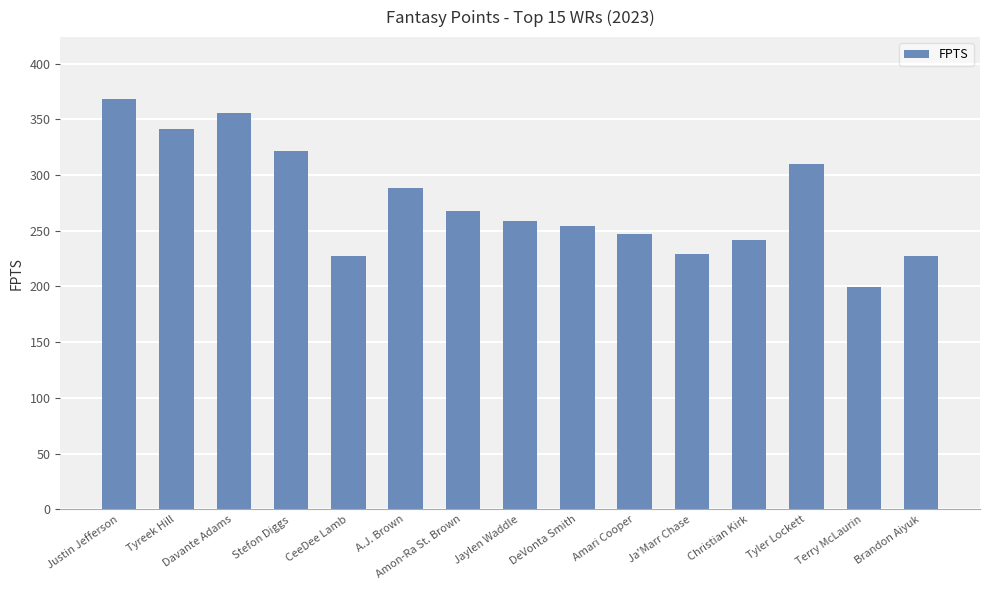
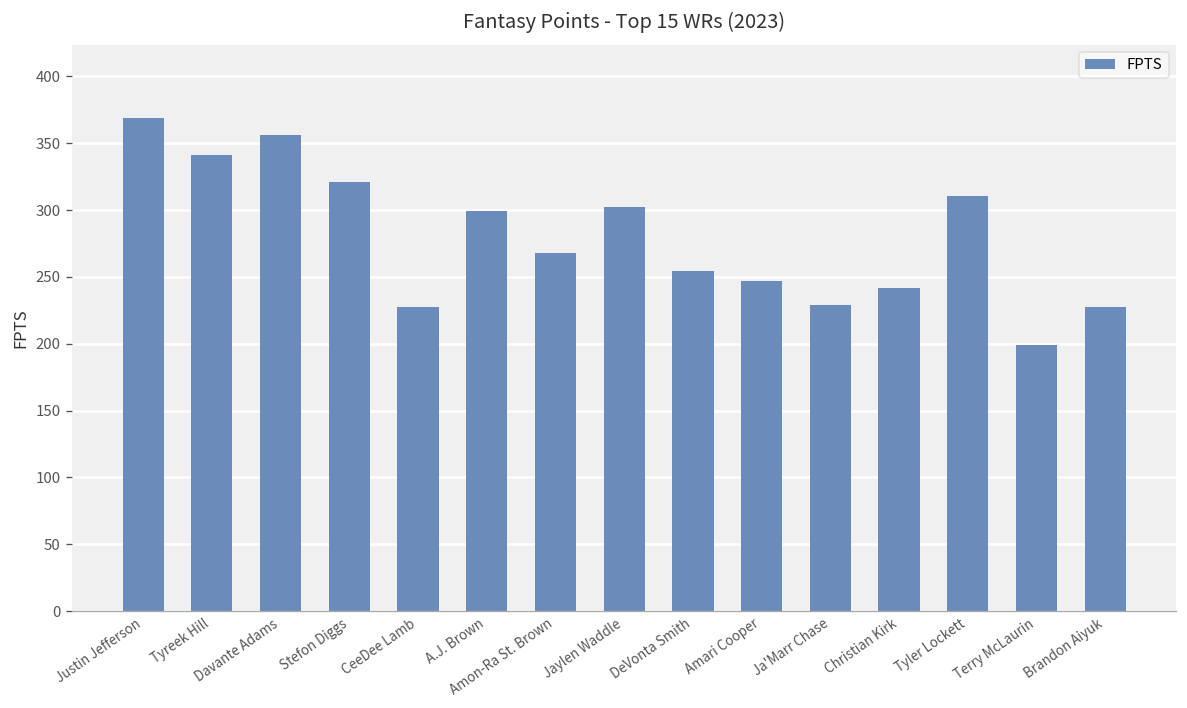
A.J. Brown: 289 -> 300
Jaylen Waddle: 259 -> 302
